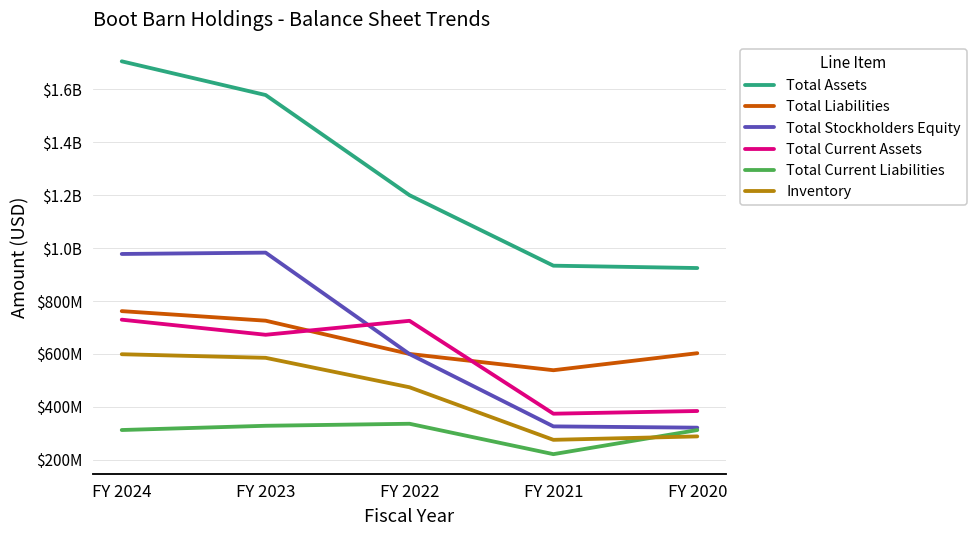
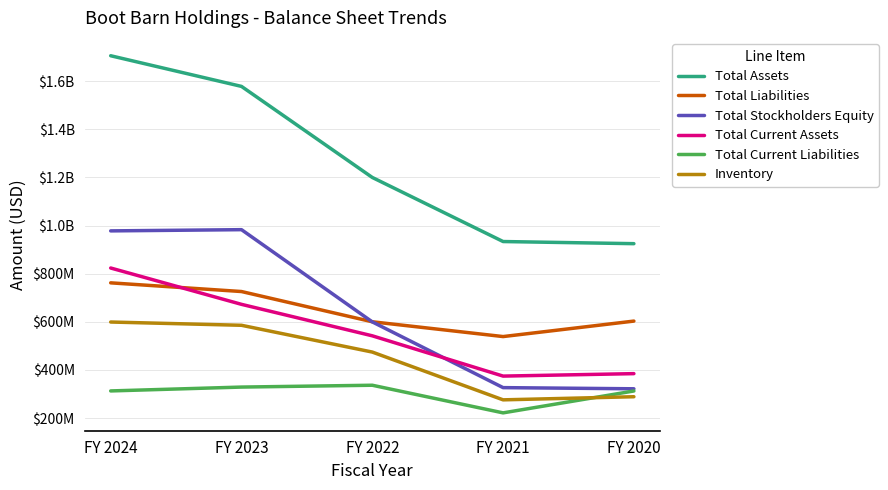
Total Current Assets, FY 2024: $730000000 -> $820000000
Total Current Assets, FY 2022: $730000000 -> $540000000
